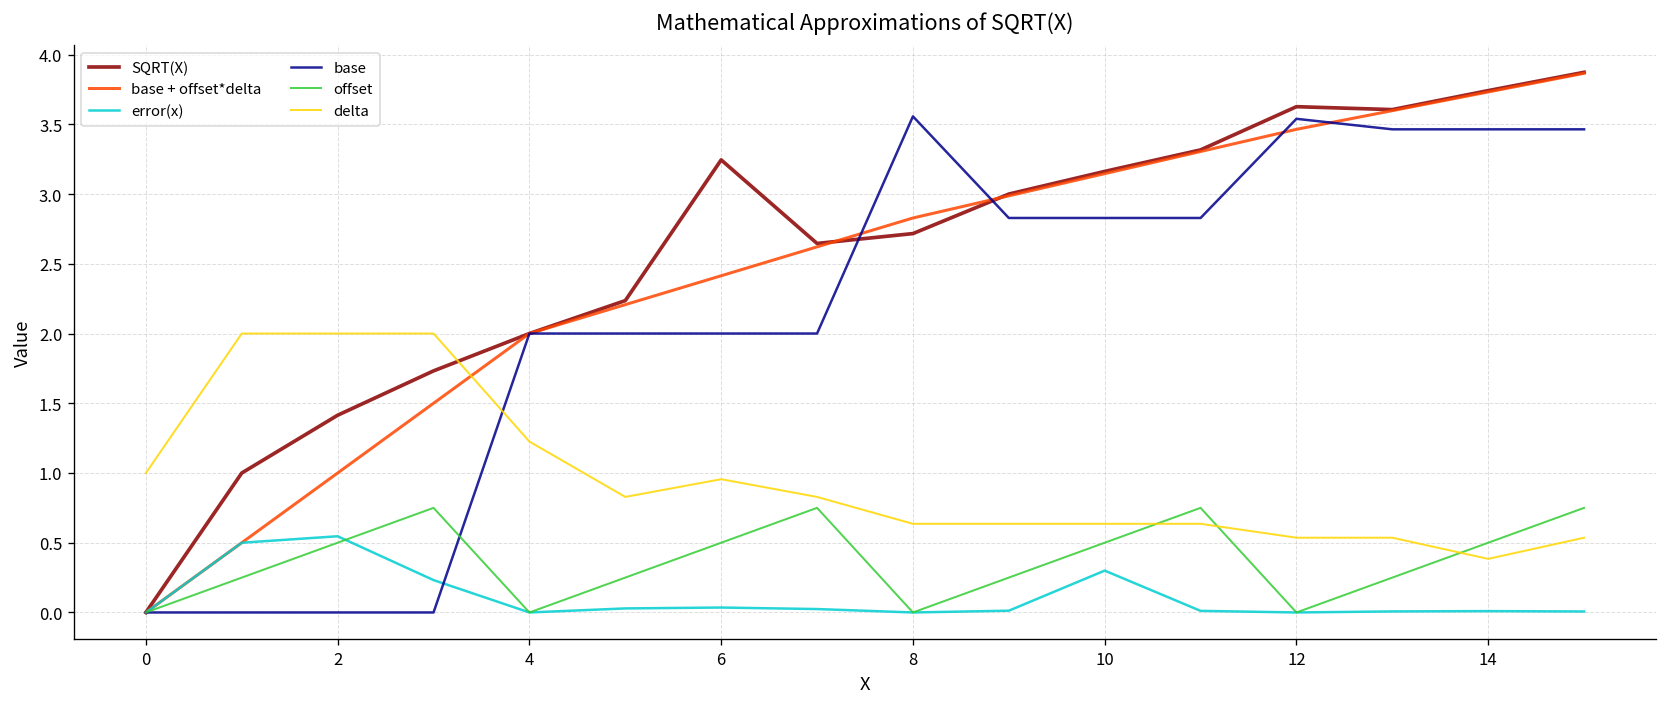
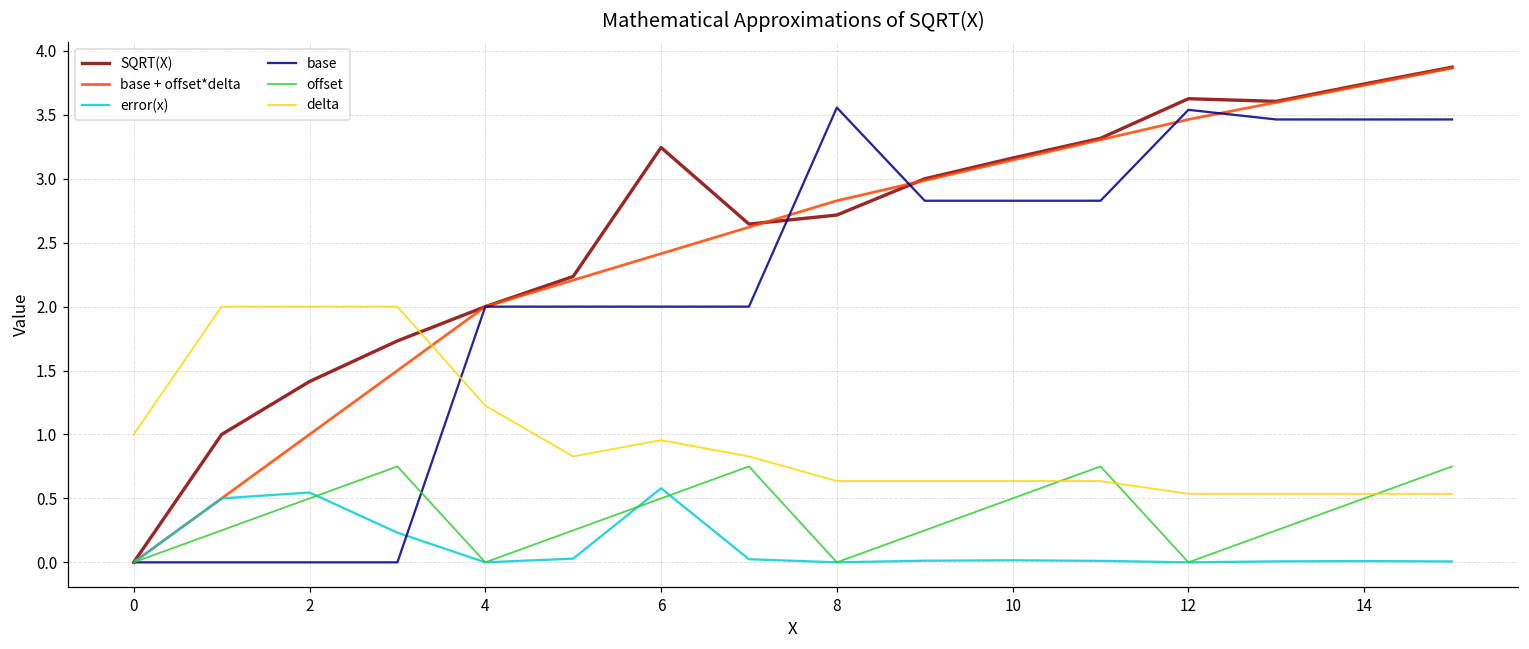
error(x), 6: 0.04 -> 0.58
error(x), 10: 0.30 -> 0.02
delta, 14: 0.38 -> 0.54
